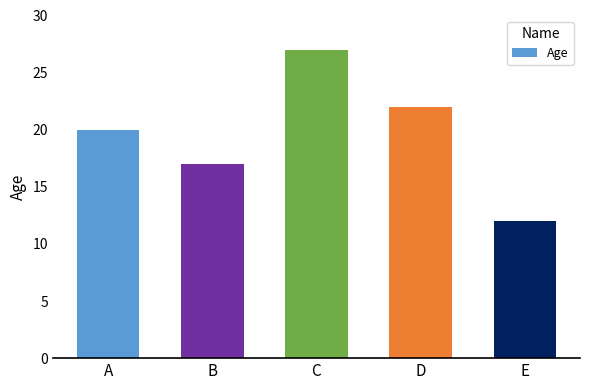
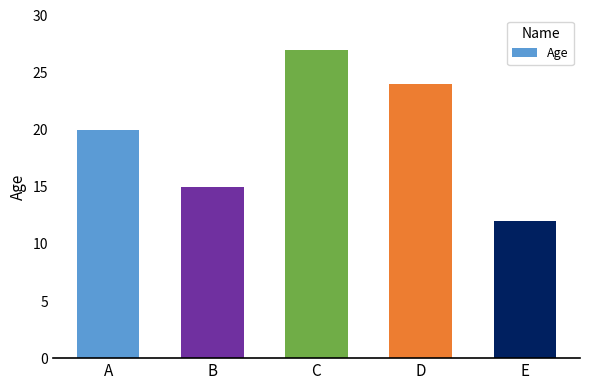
B: 17 -> 15
D: 22 -> 24
